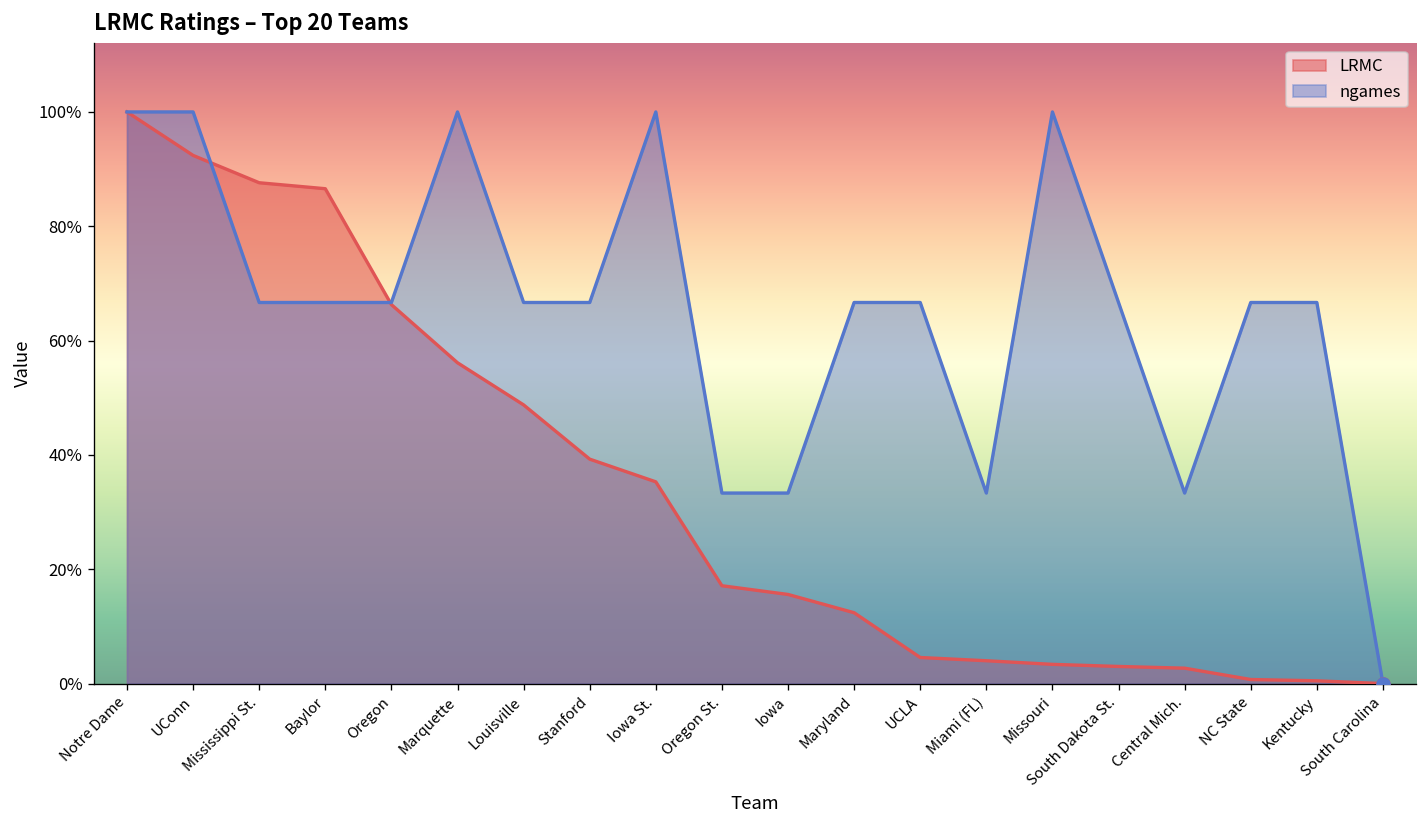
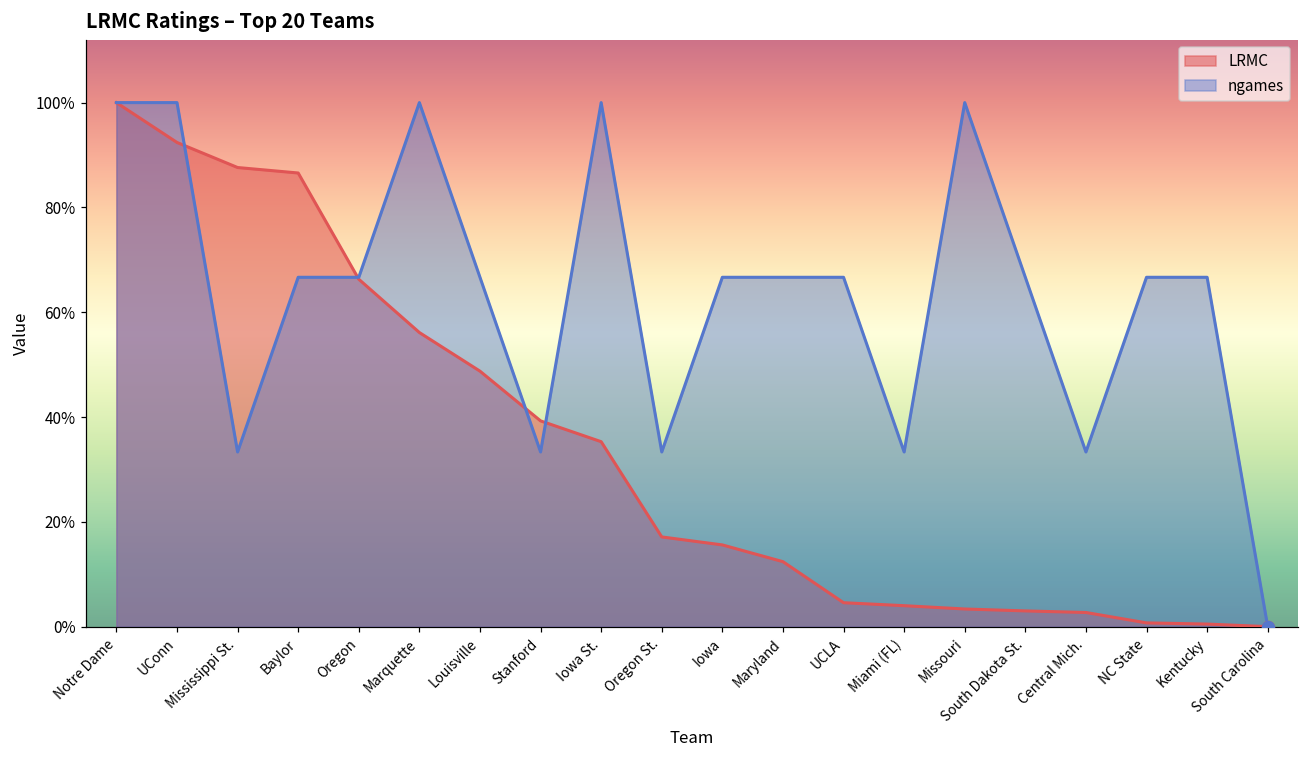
ngames, Mississippi St.: 67% -> 33%
ngames, Stanford: 67% -> 33%
ngames, Iowa: 33% -> 67%
